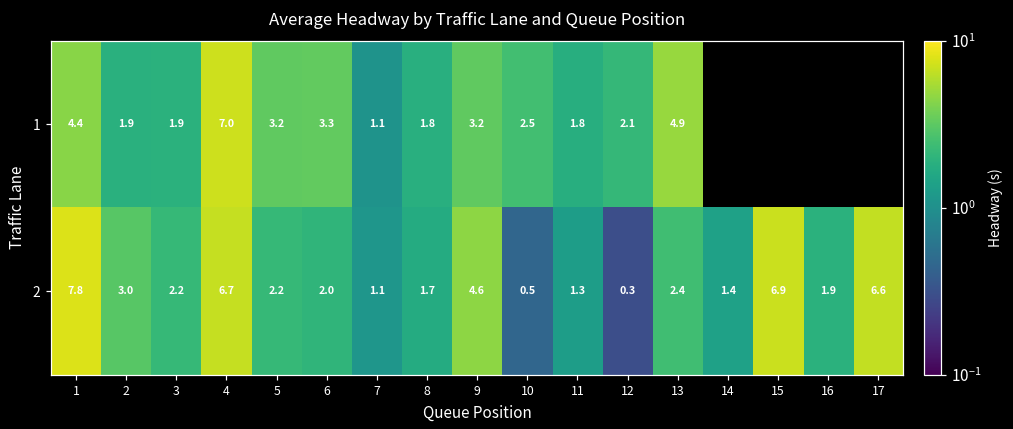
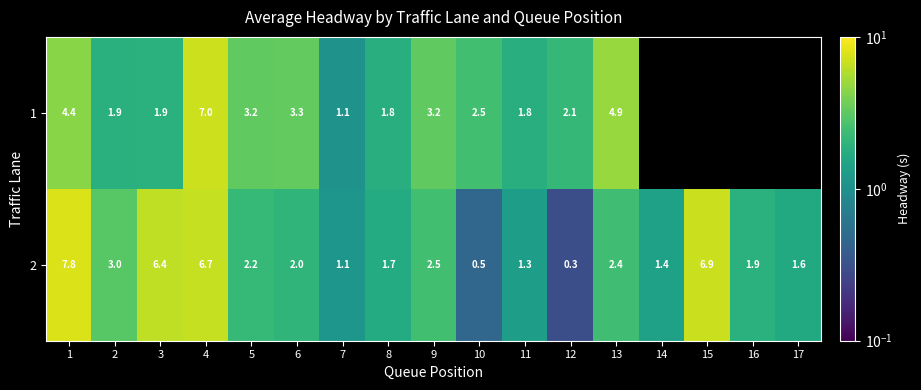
2, 3: 2.2 -> 6.4
2, 9: 4.6 -> 2.5
2, 17: 6.6 -> 1.6
